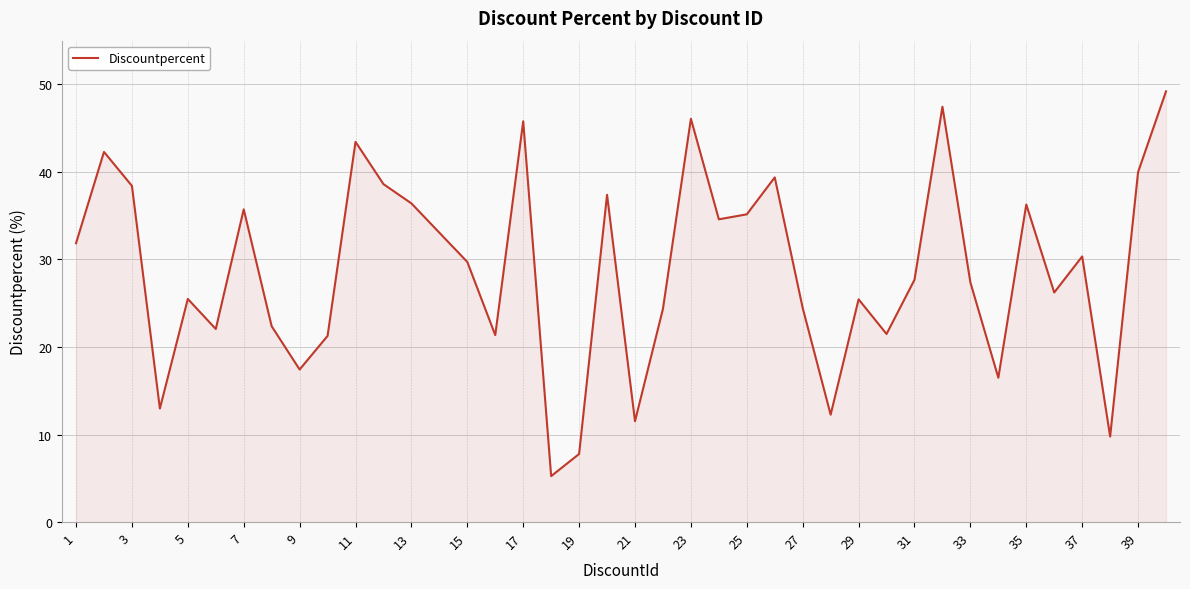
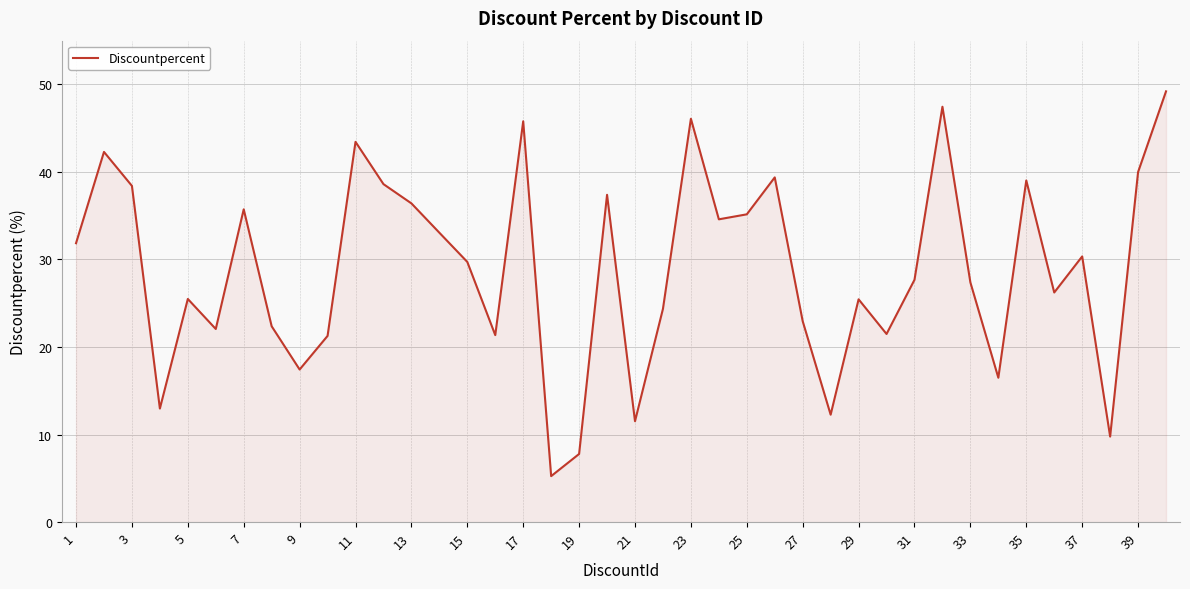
27: 24 -> 23
35: 36 -> 39
